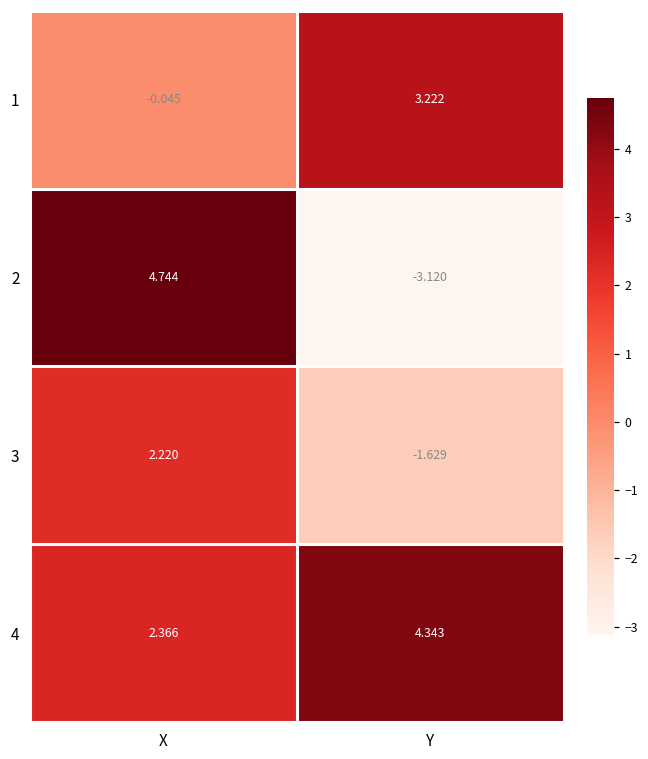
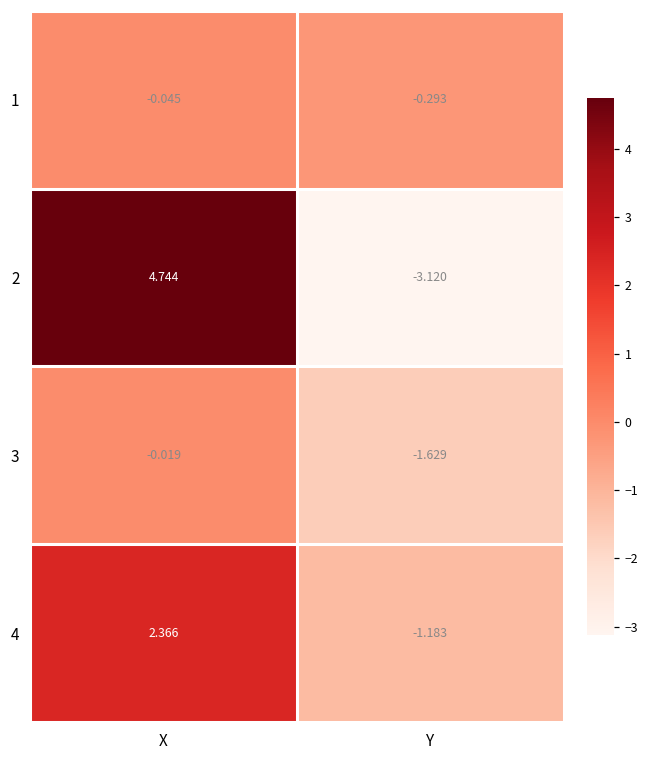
1, Y: 3.222 -> -0.293
3, X: 2.220 -> -0.019
4, Y: 4.343 -> -1.183
